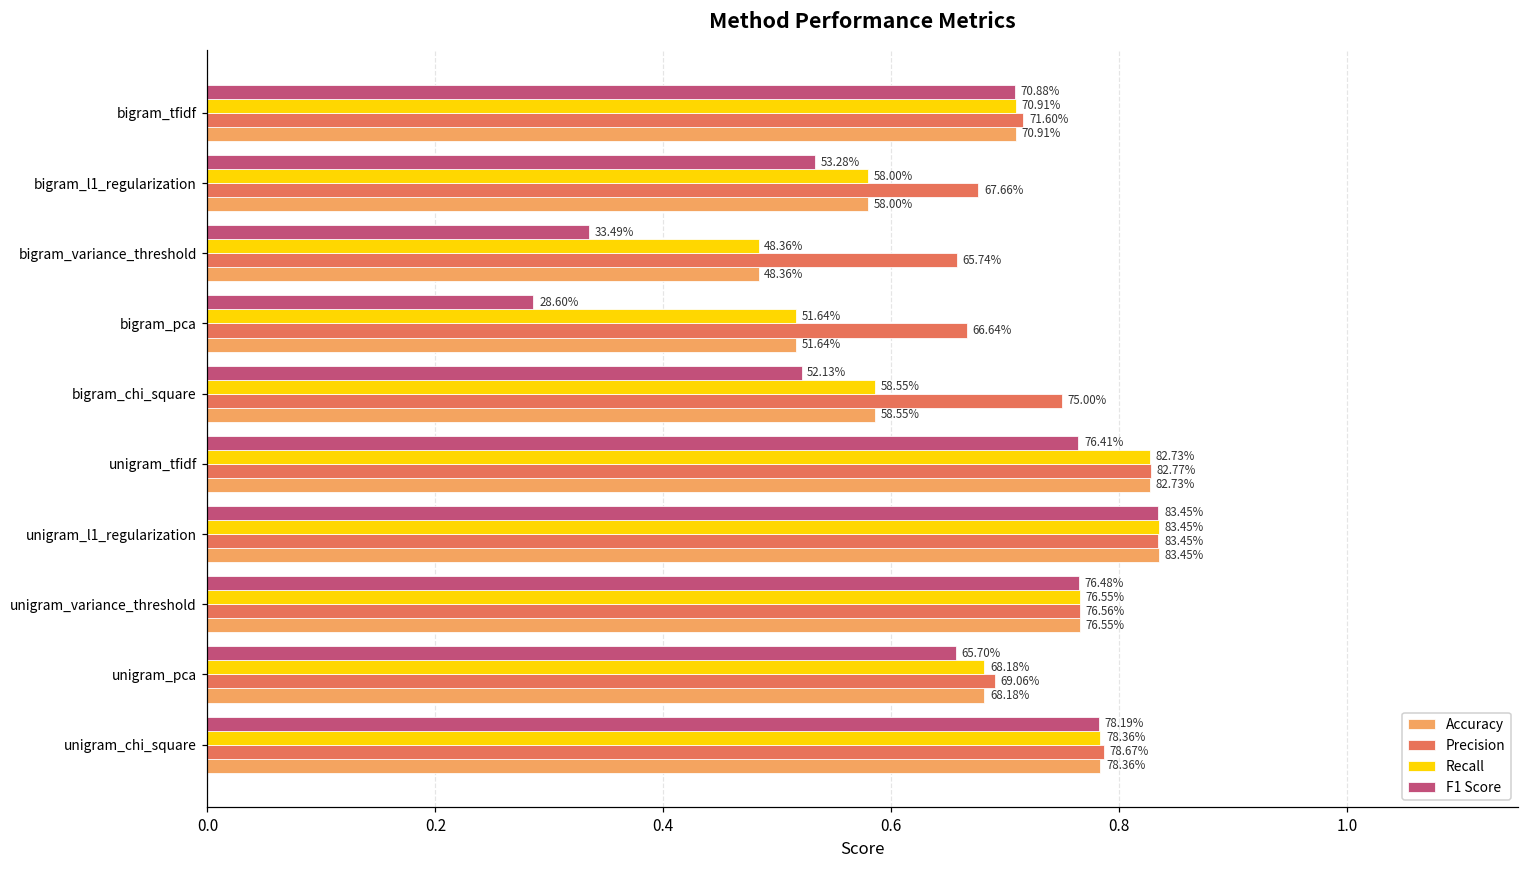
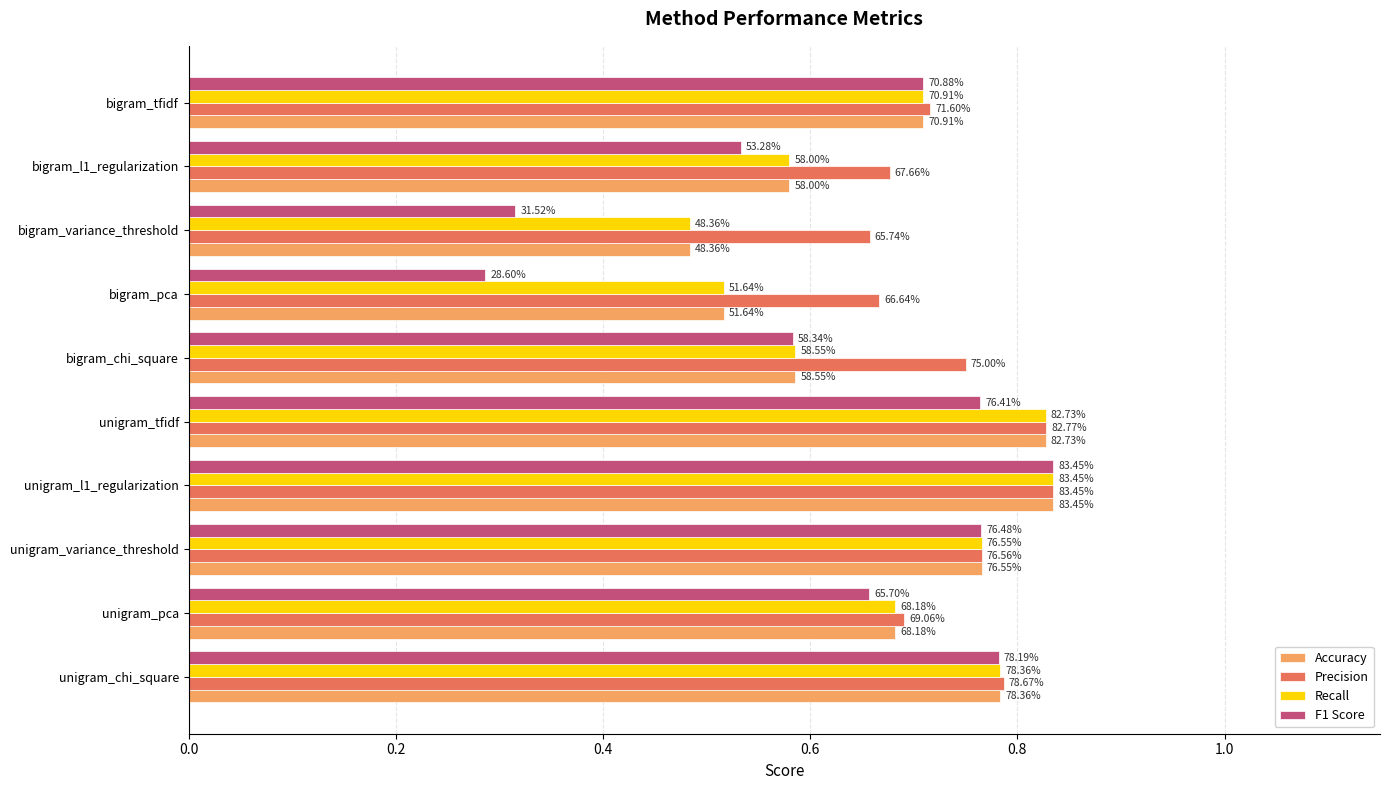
F1 Score, bigram_variance_threshold: 33.49% -> 31.52%
F1 Score, bigram_chi_square: 52.13% -> 58.34%
